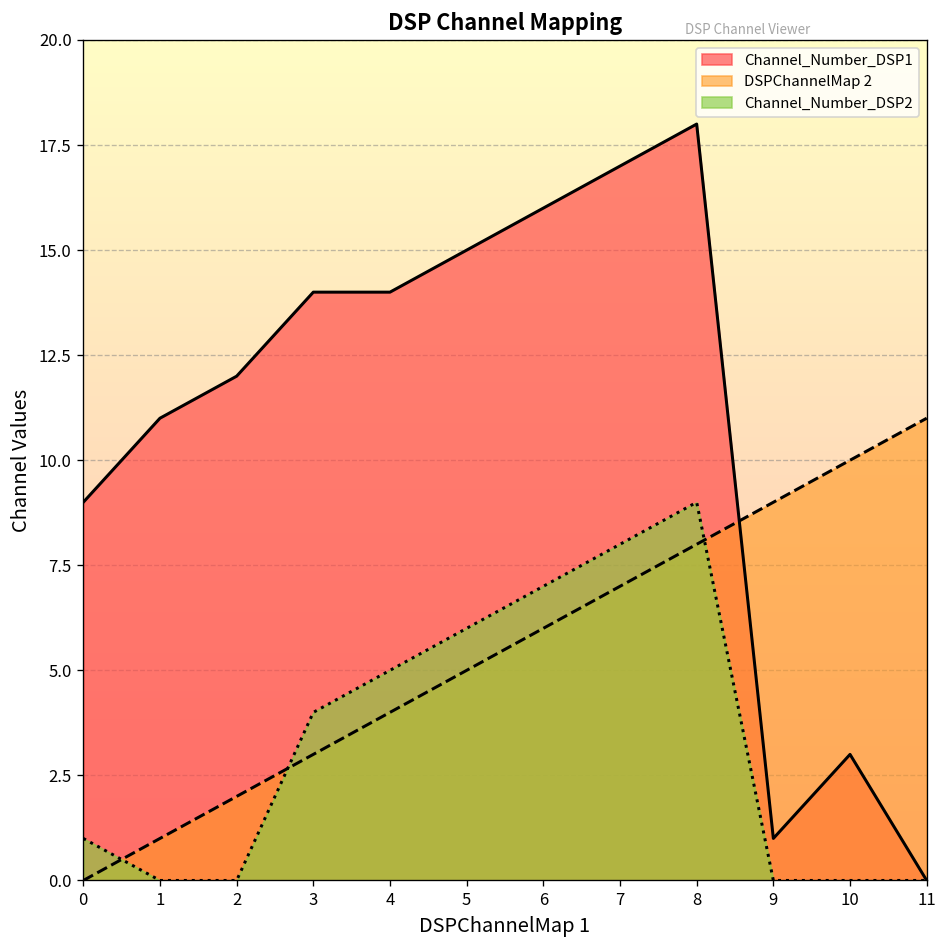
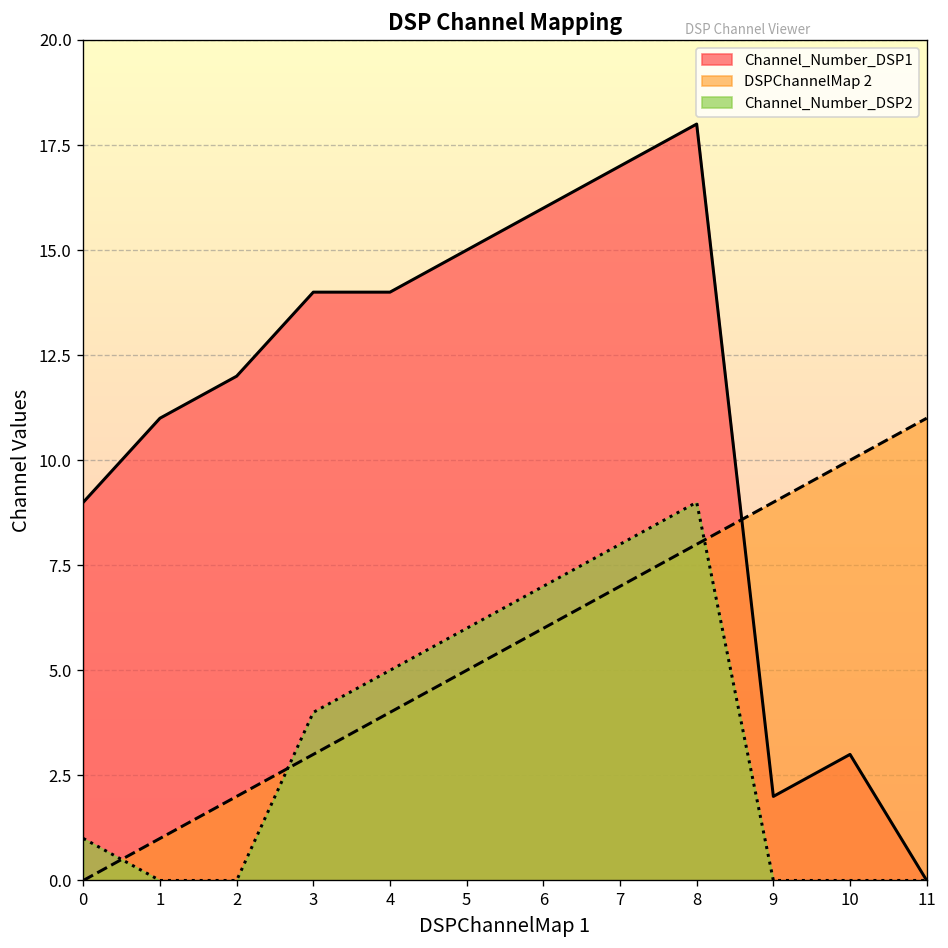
Channel_Number_DSP1, 9: 1 -> 2
